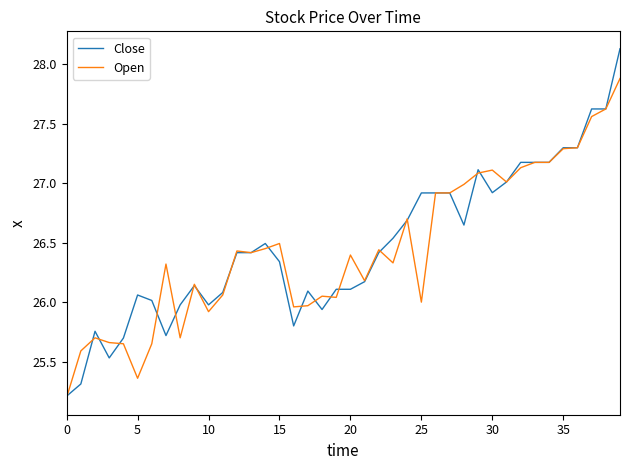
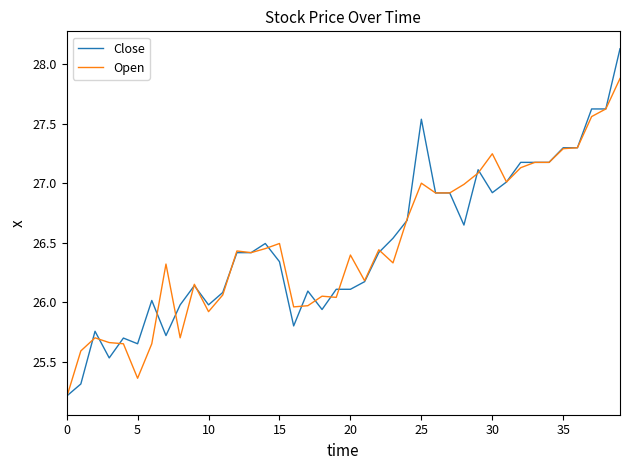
Close, 5: 26.06 -> 25.65
Close, 25: 26.92 -> 27.54
Open, 25: 26 -> 27
Open, 30: 27.11 -> 27.25
